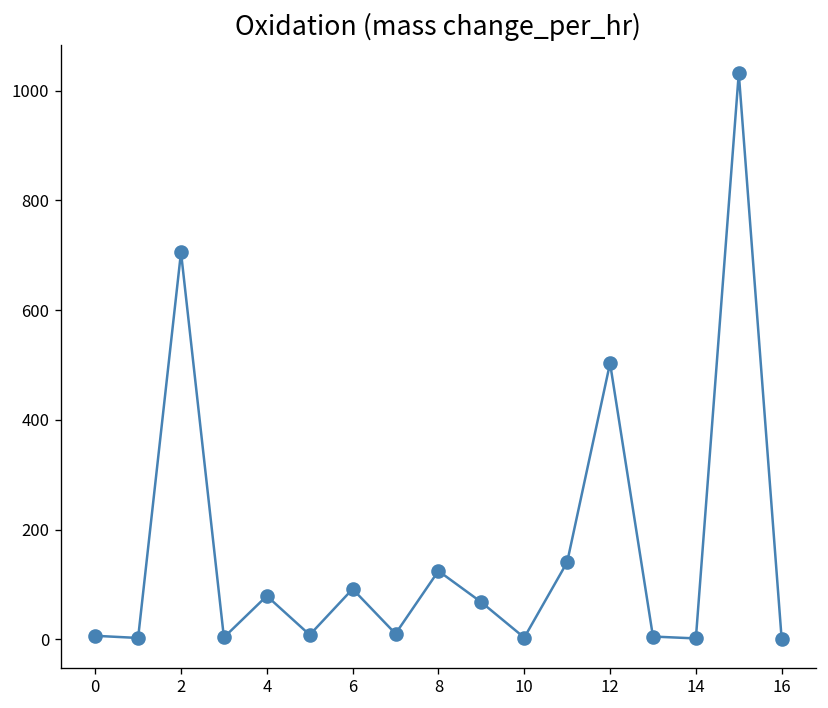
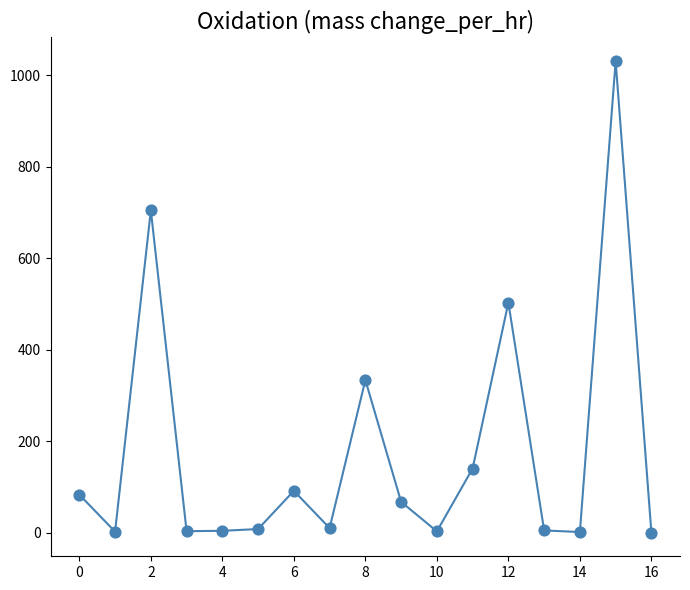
0: 10 -> 80
4: 80 -> 0
8: 120 -> 330
